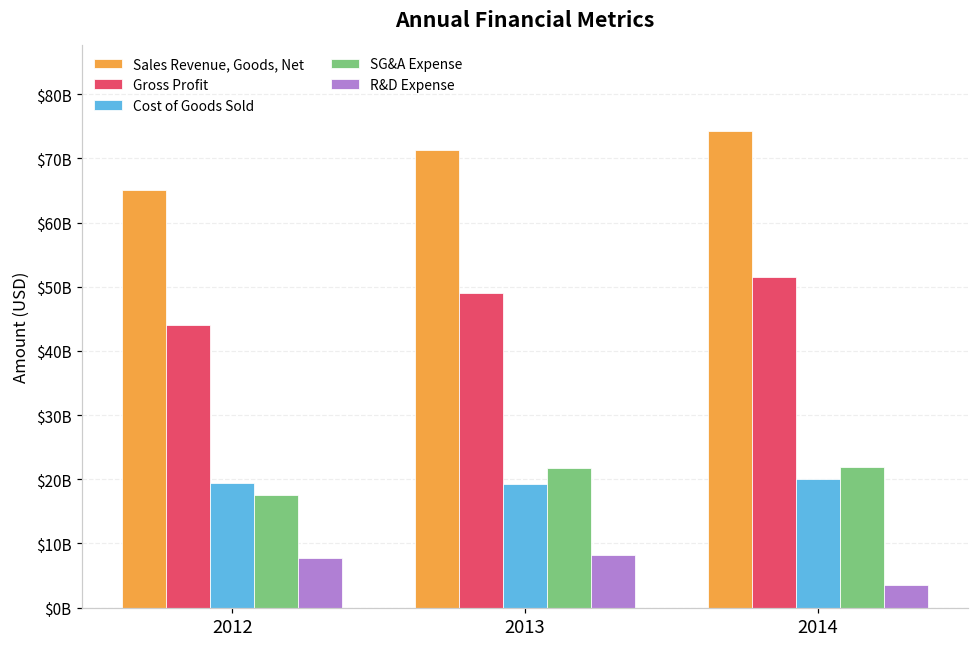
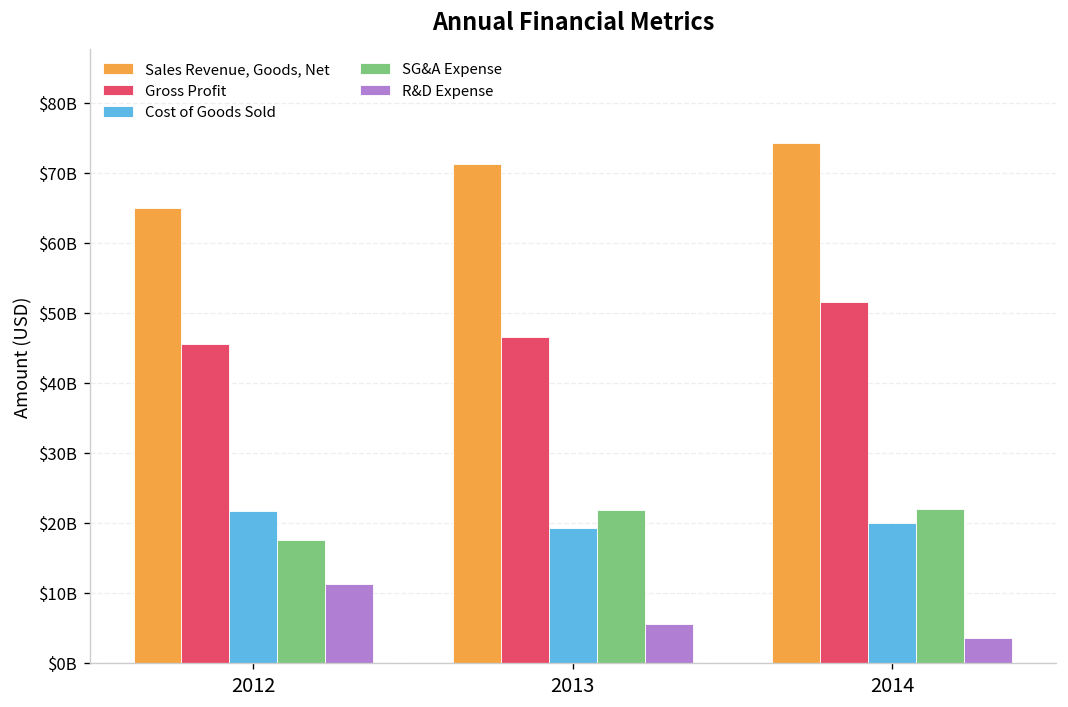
Gross Profit, 2012: $44000000000 -> $46000000000
Cost of Goods Sold, 2012: $19000000000 -> $22000000000
R&D Expense, 2012: $8000000000 -> $11000000000
Gross Profit, 2013: $49000000000 -> $47000000000
R&D Expense, 2013: $8000000000 -> $6000000000
